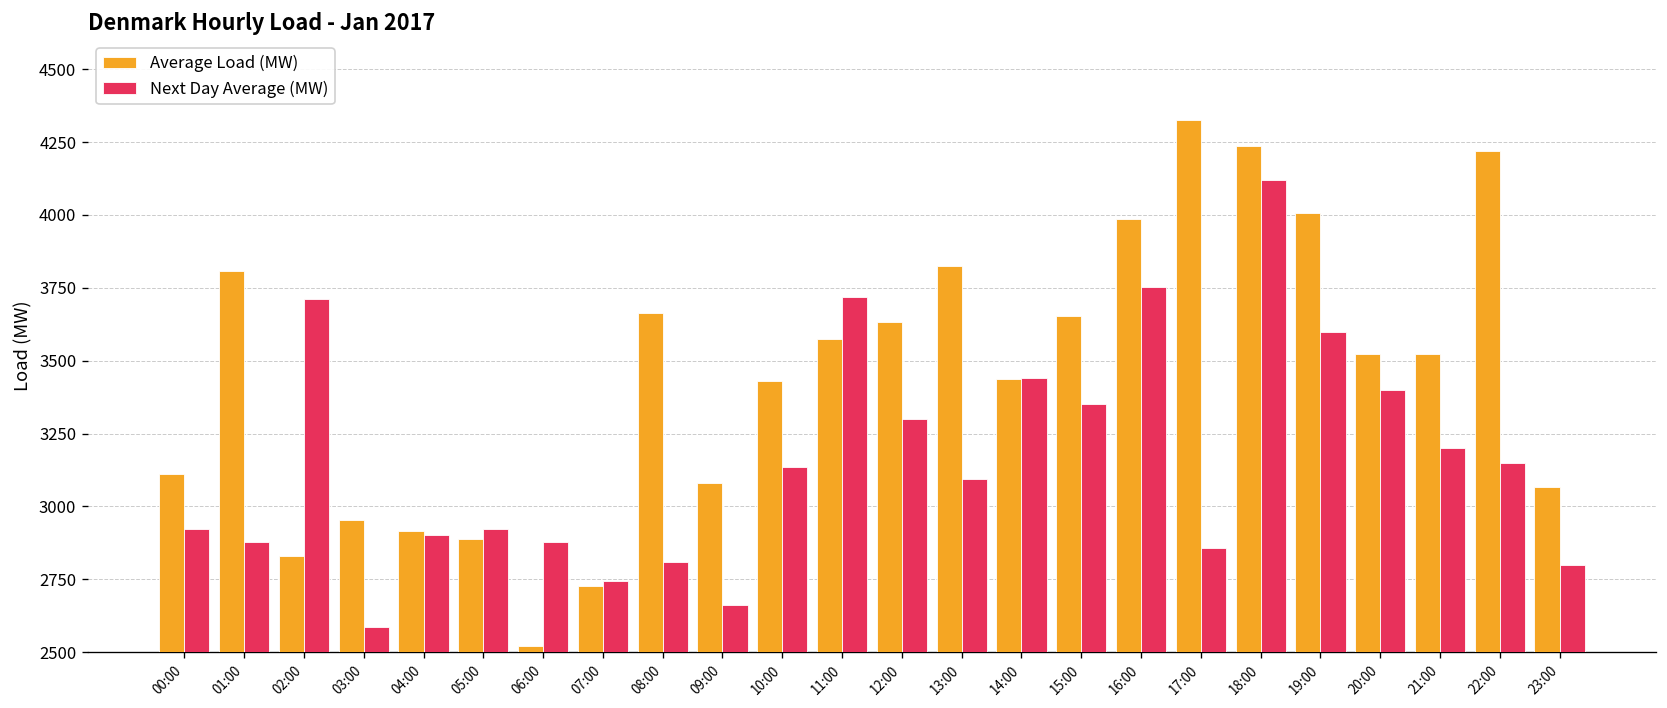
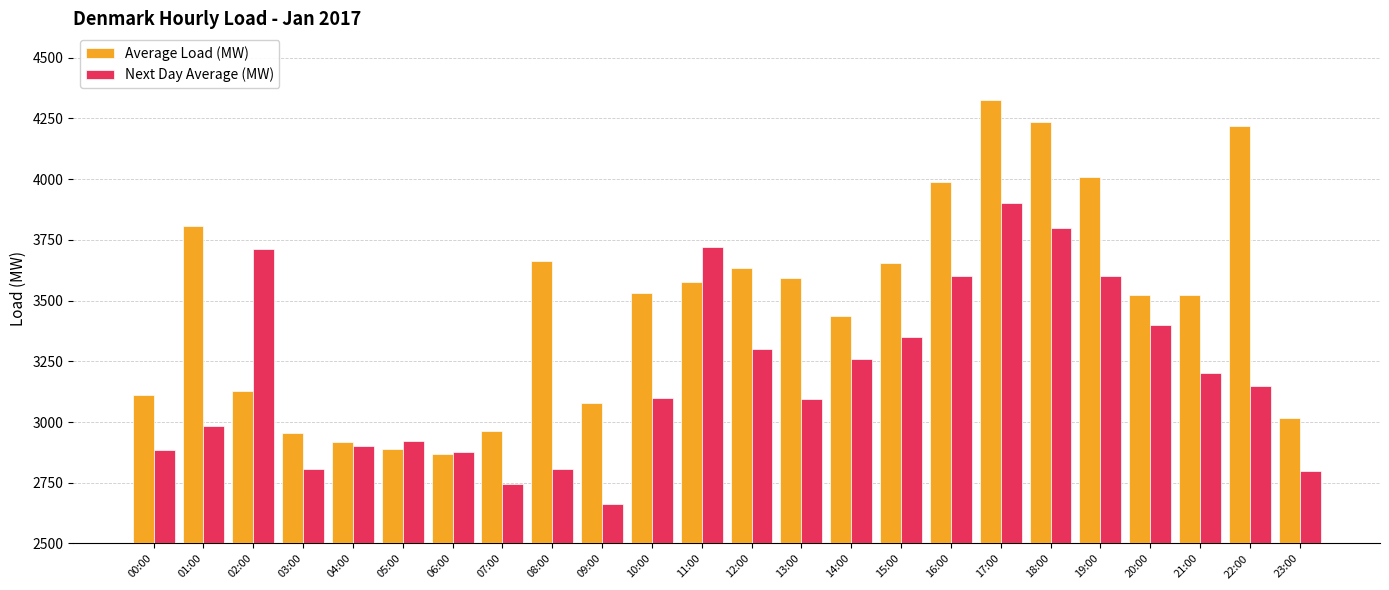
Next Day Average (MW), 00:00: 2920 -> 2890
Next Day Average (MW), 01:00: 2880 -> 2980
Average Load (MW), 02:00: 2830 -> 3130
Next Day Average (MW), 03:00: 2590 -> 2810
Average Load (MW), 06:00: 2520 -> 2870
Average Load (MW), 07:00: 2730 -> 2960
Average Load (MW), 10:00: 3430 -> 3530
Next Day Average (MW), 10:00: 3130 -> 3100
Average Load (MW), 13:00: 3820 -> 3590
Next Day Average (MW), 14:00: 3440 -> 3260
Next Day Average (MW), 16:00: 3750 -> 3600
Next Day Average (MW), 17:00: 2860 -> 3900
Next Day Average (MW), 18:00: 4120 -> 3800
Average Load (MW), 23:00: 3070 -> 3020
